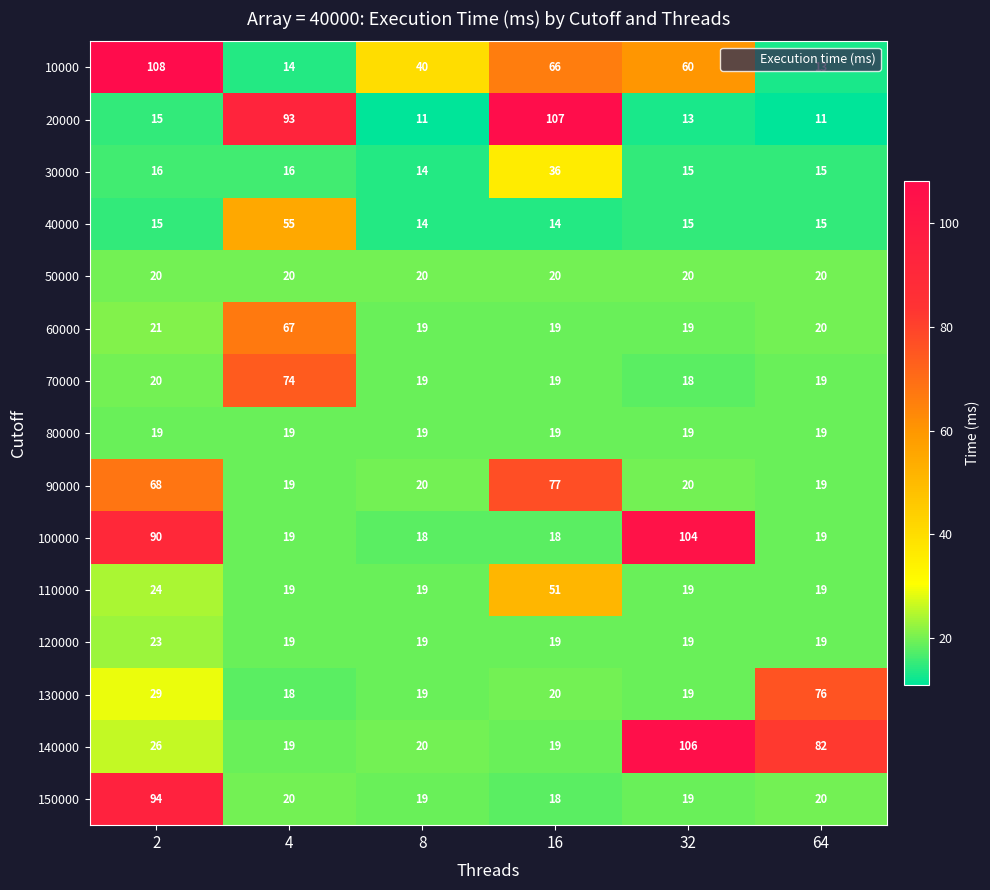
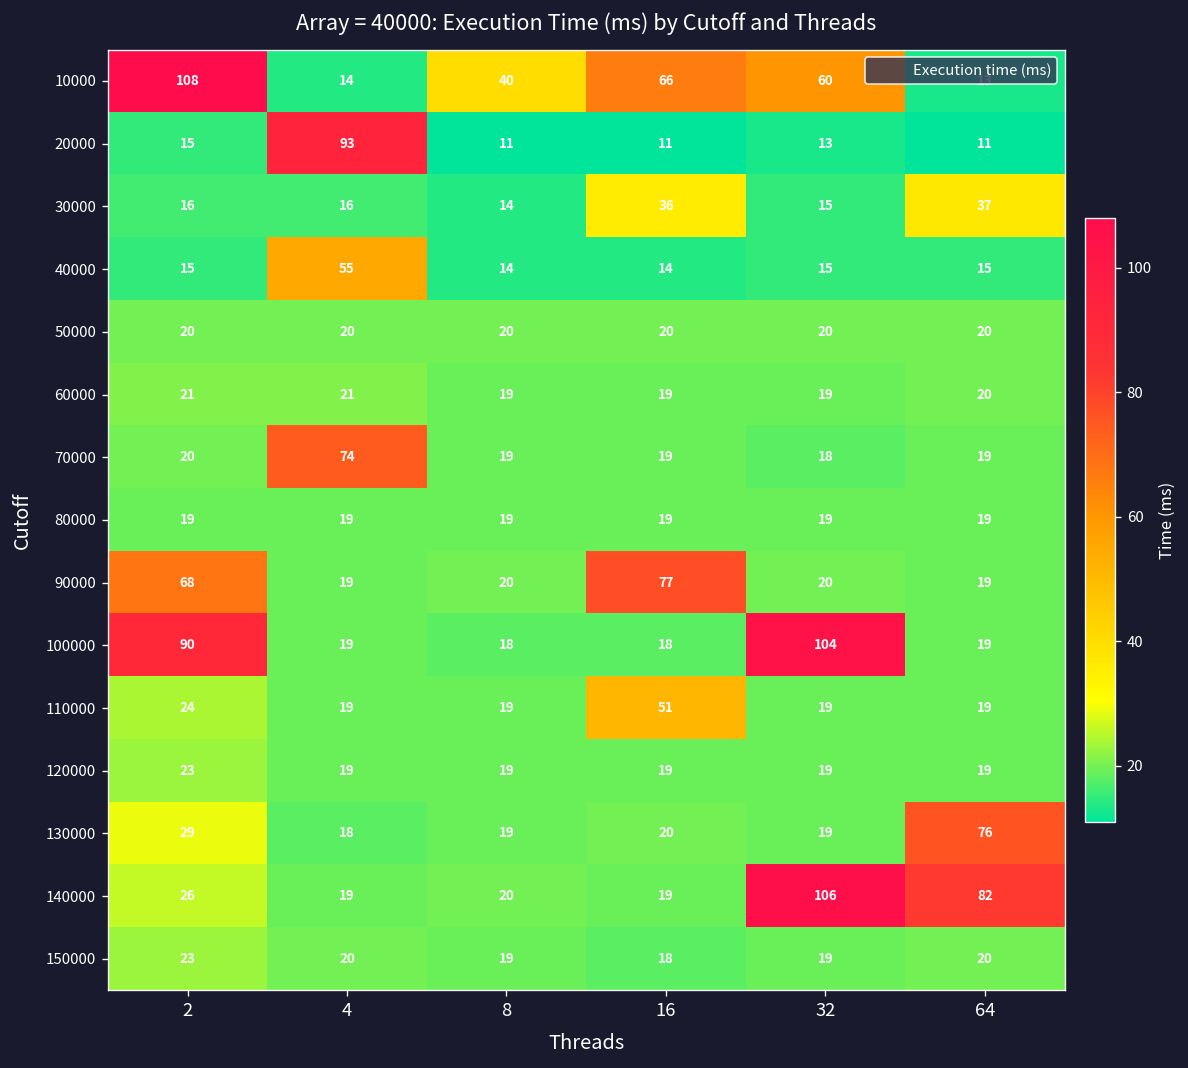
20000, 16: 107 -> 11
30000, 64: 15 -> 37
60000, 4: 67 -> 21
150000, 2: 94 -> 23
